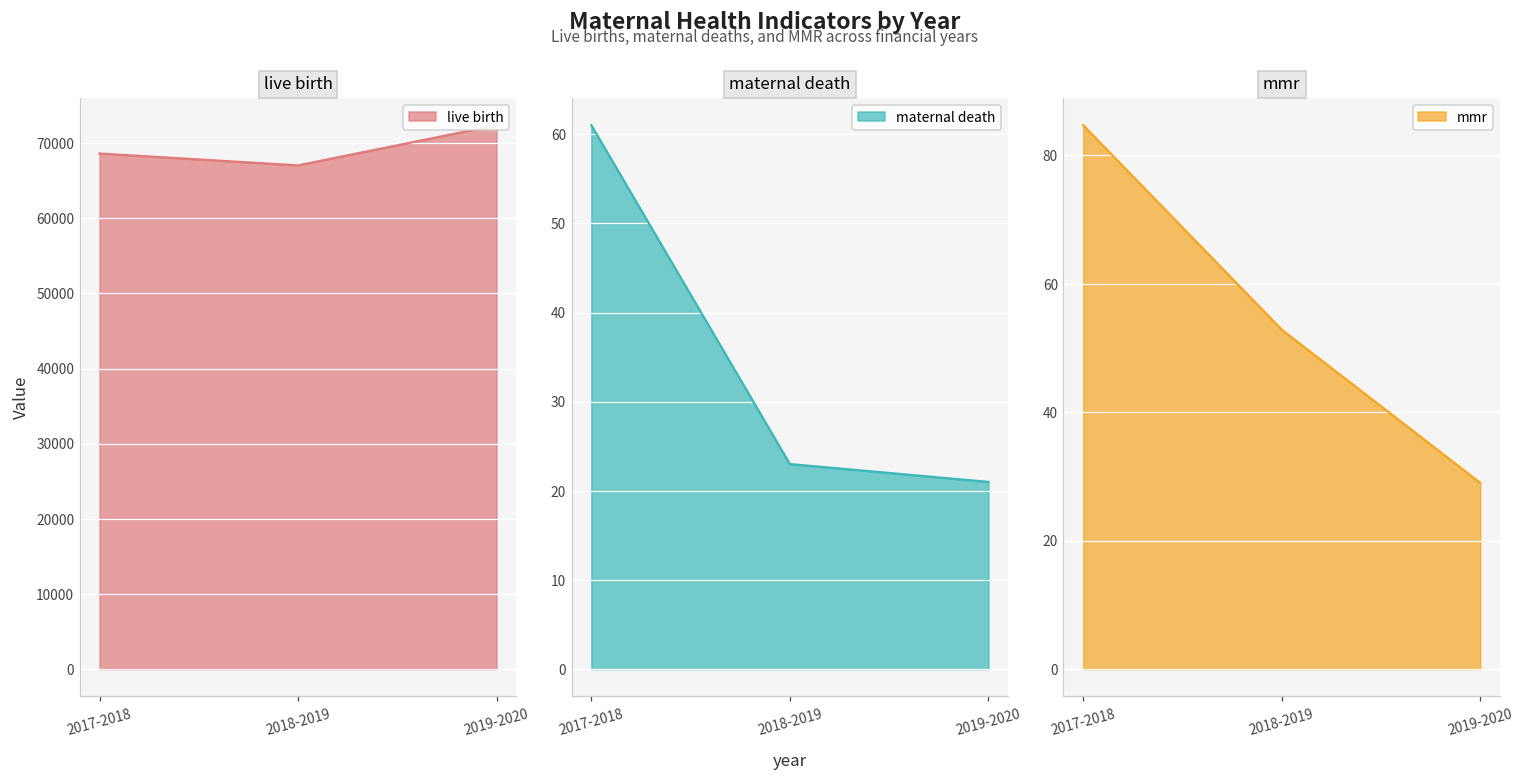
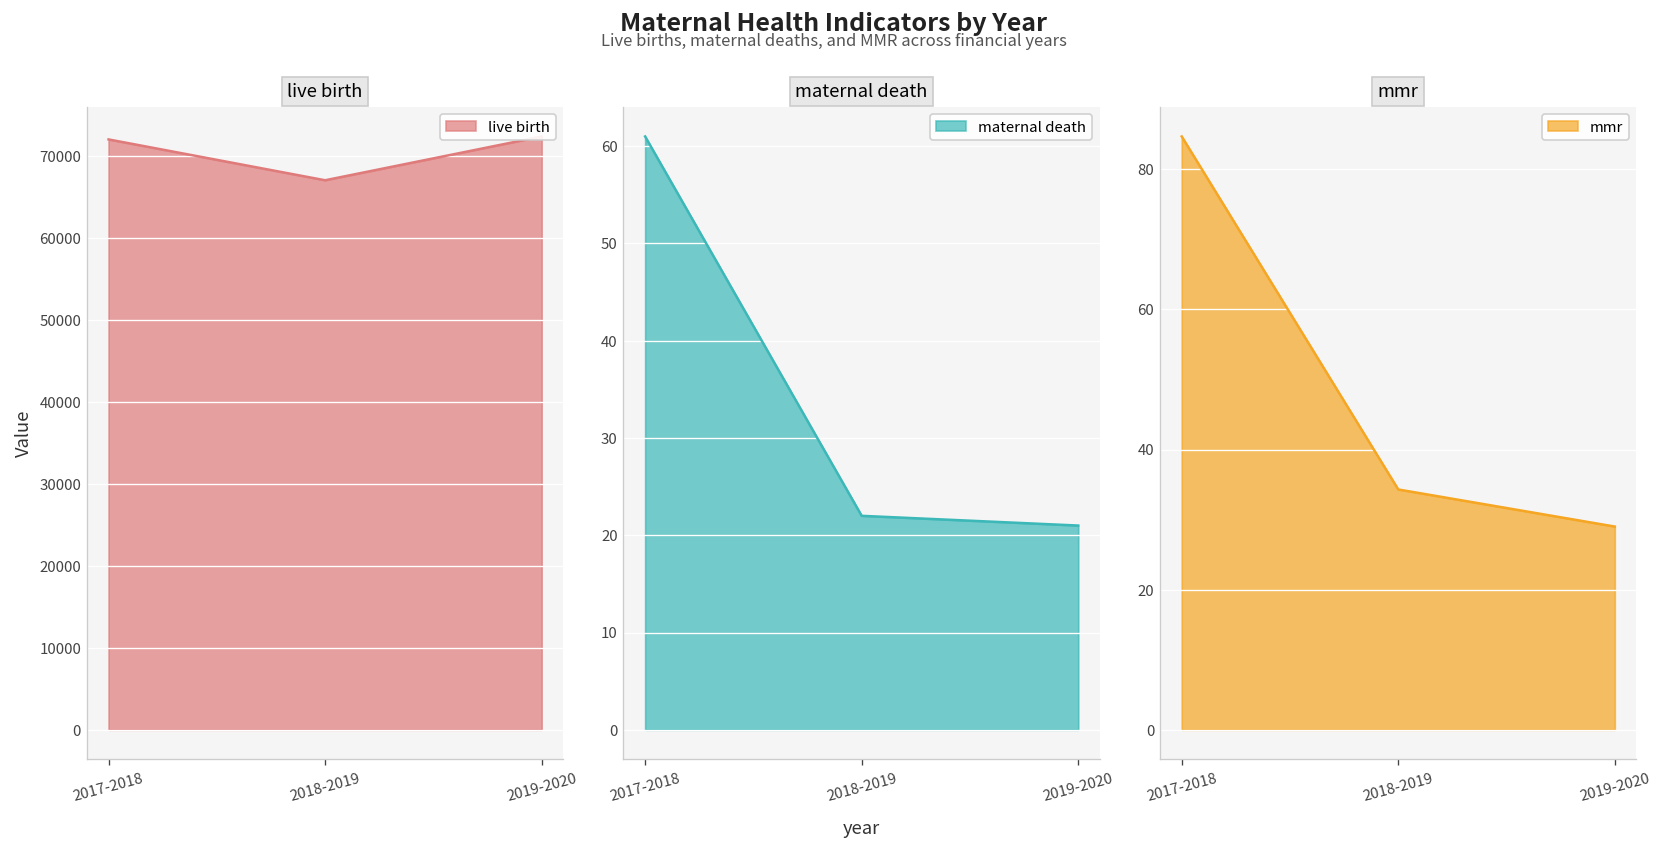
live birth, 2017-2018: 69000 -> 72000
maternal death, 2018-2019: 23 -> 22
mmr, 2018-2019: 53 -> 34
